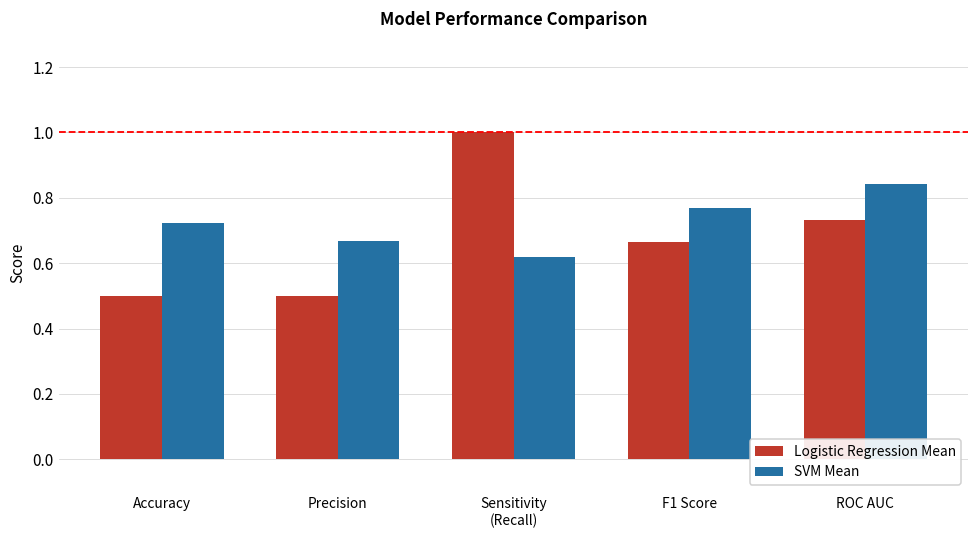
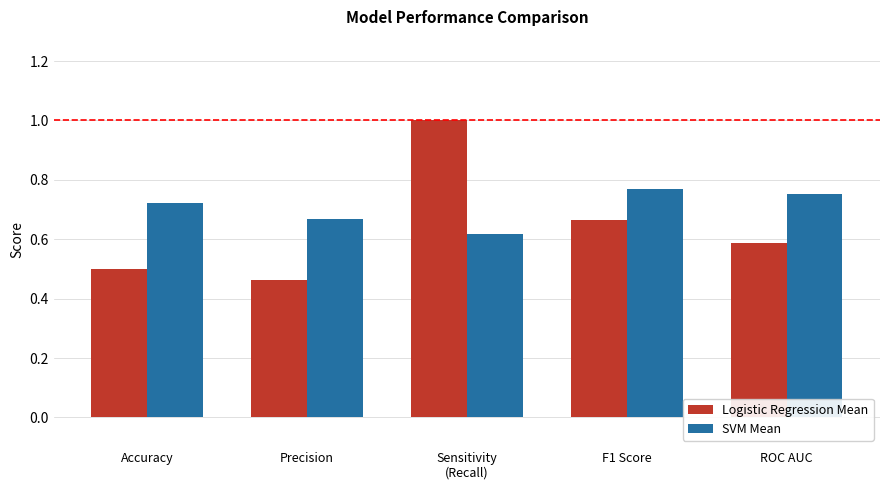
Logistic Regression Mean, Precision: 0.50 -> 0.46
Logistic Regression Mean, ROC AUC: 0.73 -> 0.59
SVM Mean, ROC AUC: 0.84 -> 0.75
